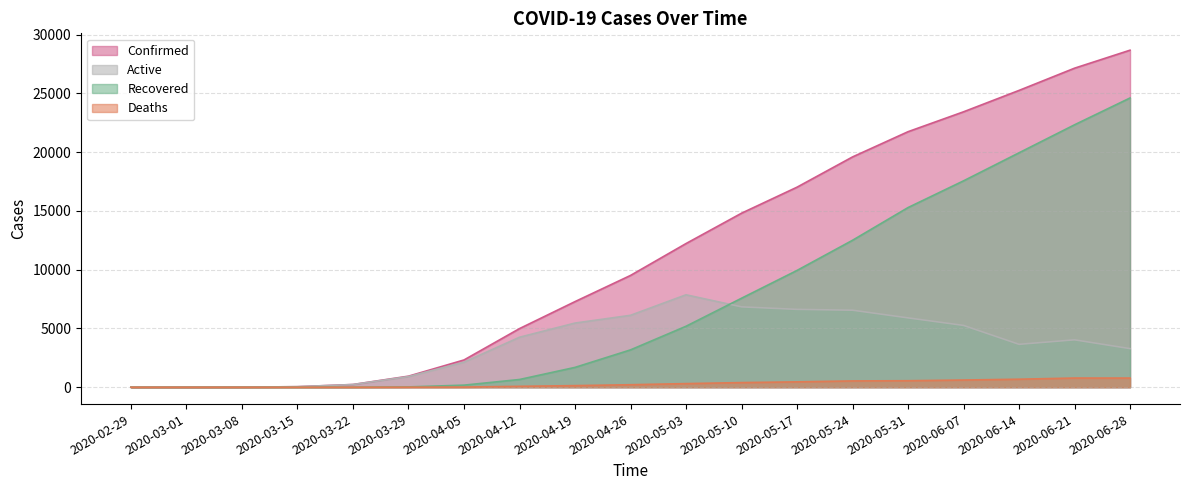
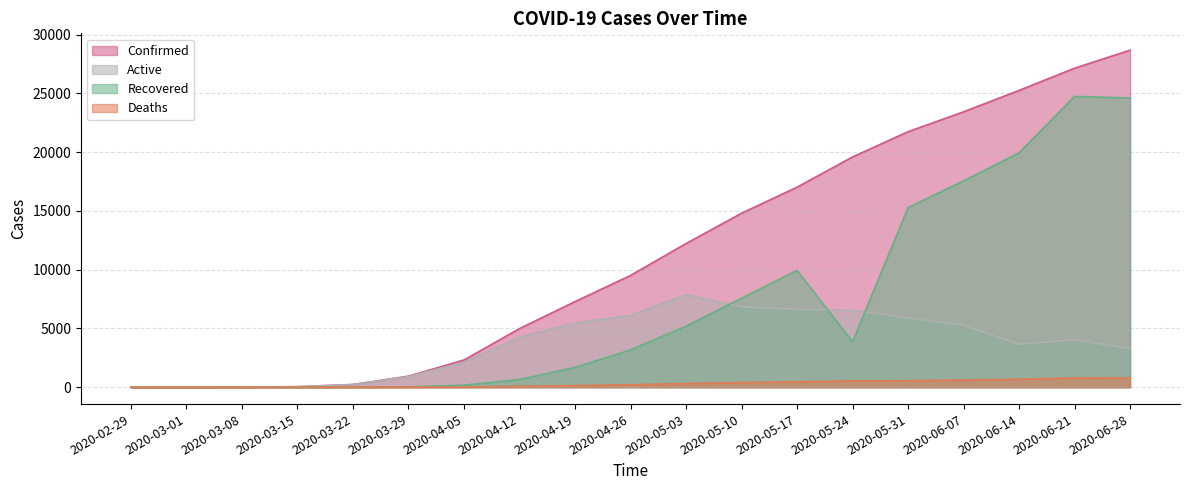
Recovered, 2020-05-24: 12500 -> 3900
Recovered, 2020-06-21: 22300 -> 24700
